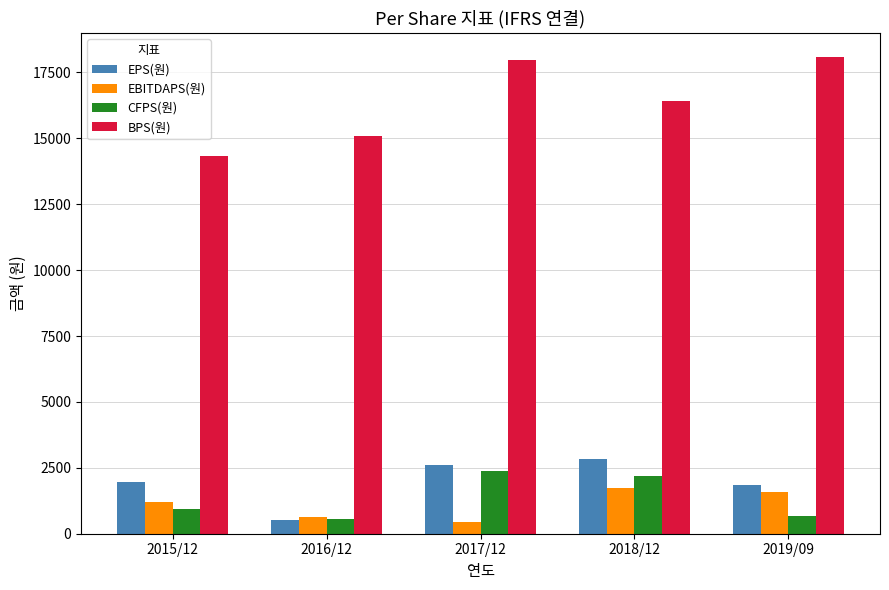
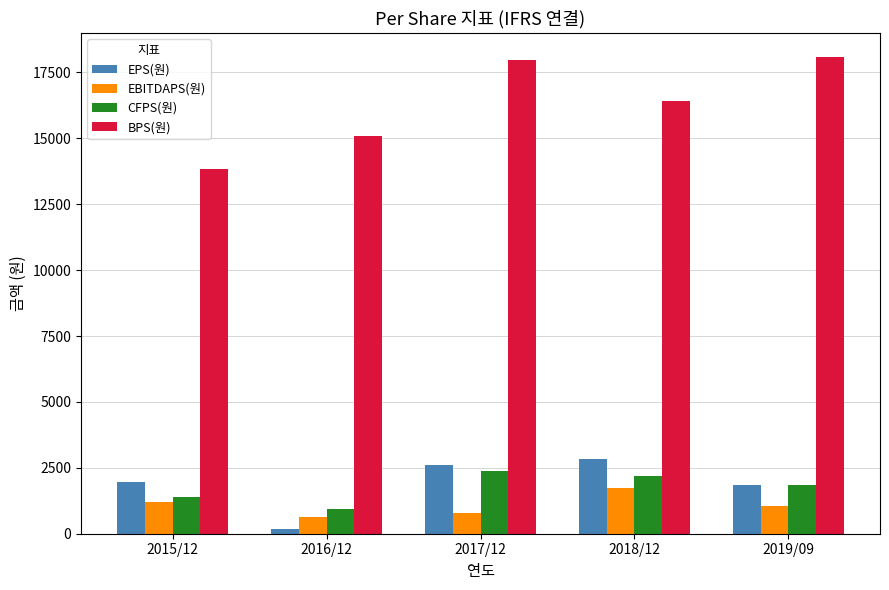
CFPS(원), 2015/12: 900 -> 1400
BPS(원), 2015/12: 14400 -> 13800
EPS(원), 2016/12: 500 -> 200
CFPS(원), 2016/12: 500 -> 900
EBITDAPS(원), 2017/12: 500 -> 800
EBITDAPS(원), 2019/09: 1600 -> 1000
CFPS(원), 2019/09: 700 -> 1800
